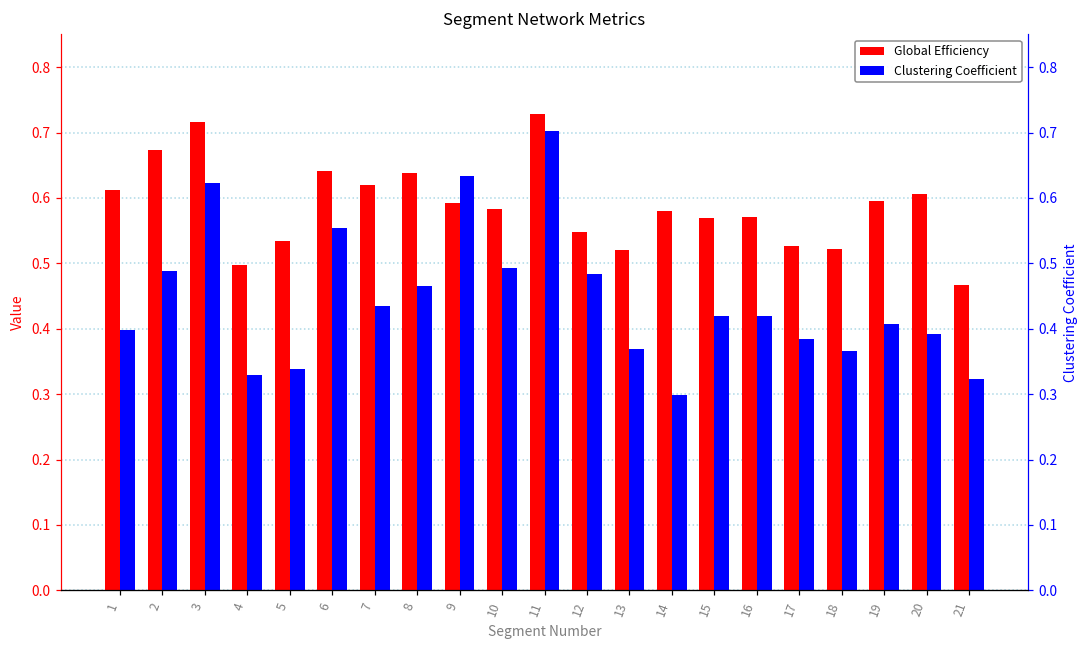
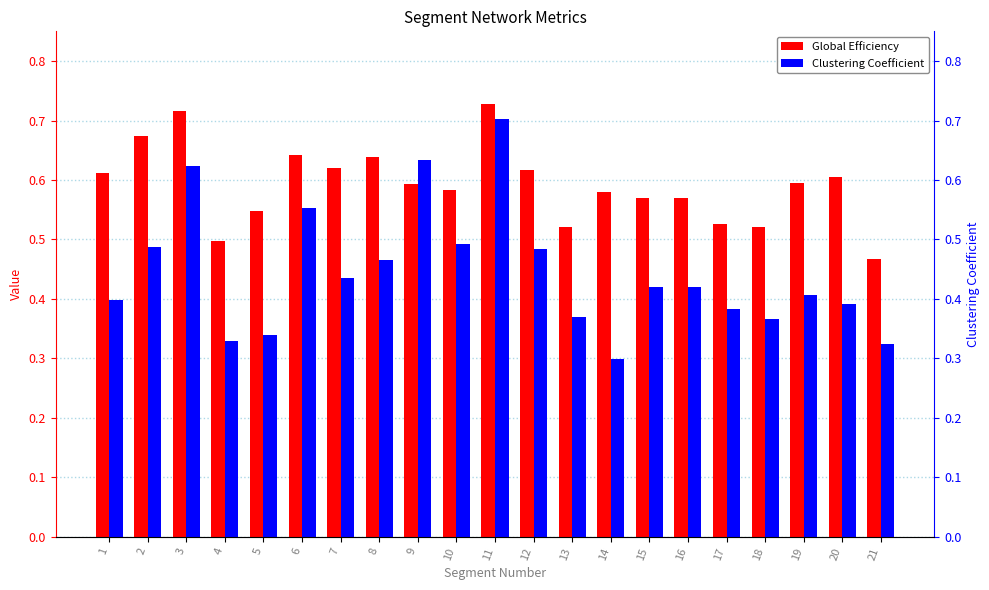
Global Efficiency, 5: 0.53 -> 0.55
Global Efficiency, 12: 0.55 -> 0.62
